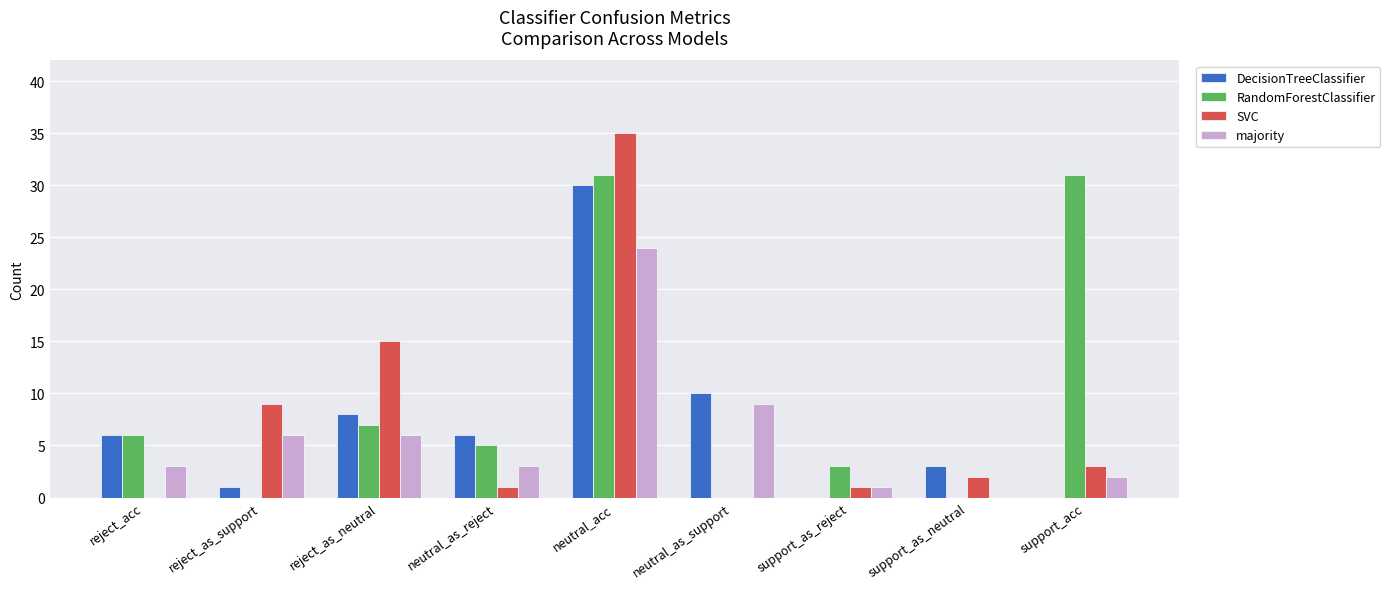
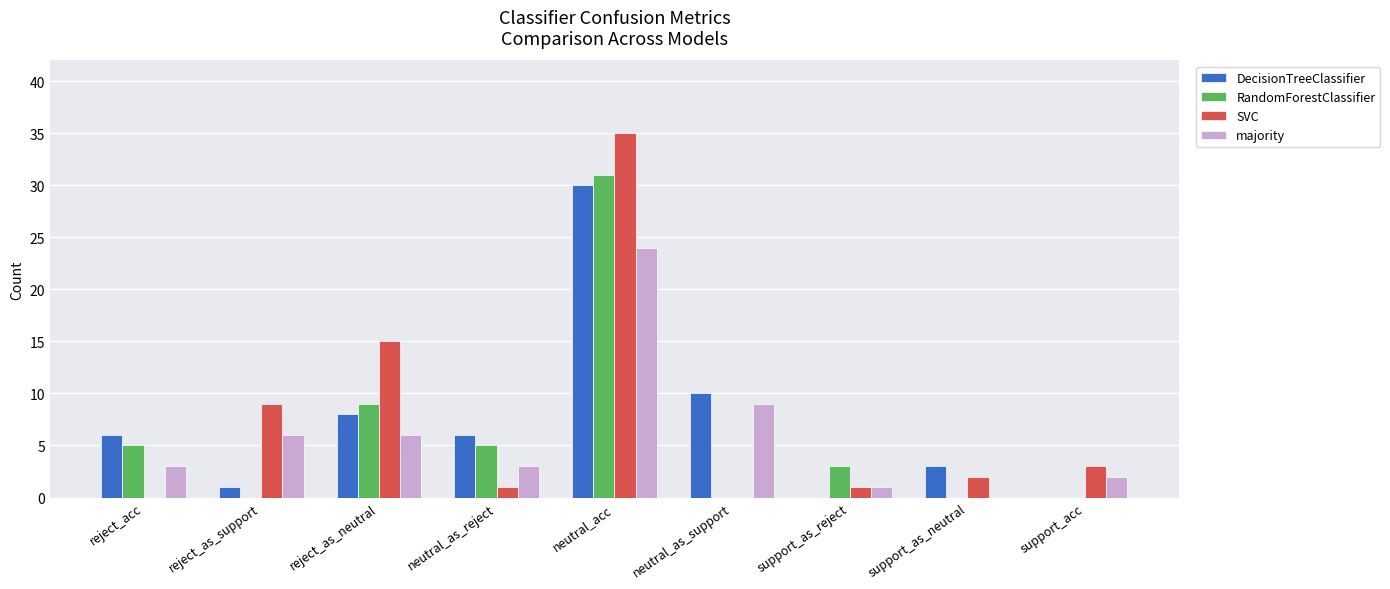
RandomForestClassifier, reject_acc: 6 -> 5
RandomForestClassifier, reject_as_neutral: 7 -> 9
RandomForestClassifier, support_acc: 31 -> 0
